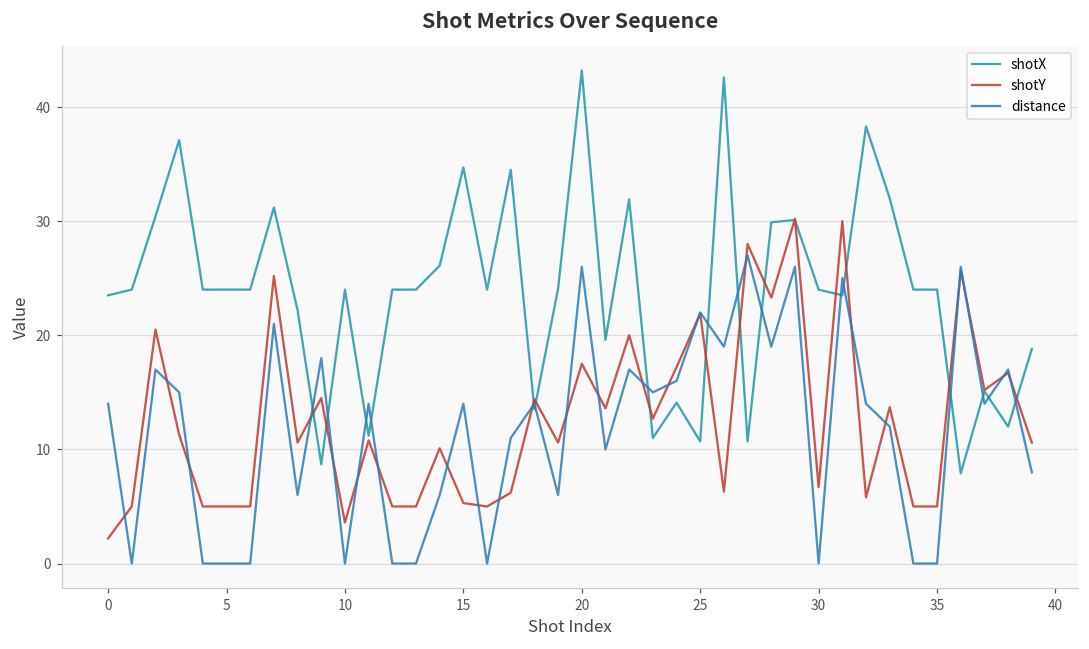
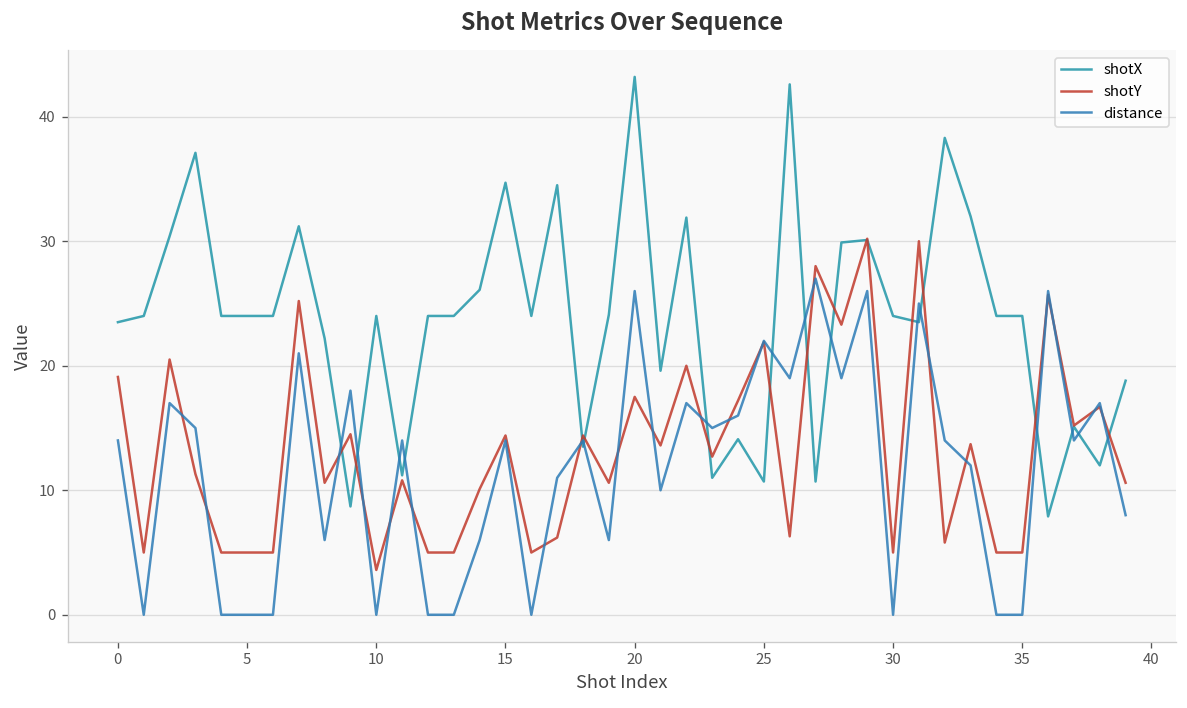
shotY, 0: 2.2 -> 19.1
shotY, 15: 5.3 -> 14.4
shotY, 30: 6.7 -> 5.0
